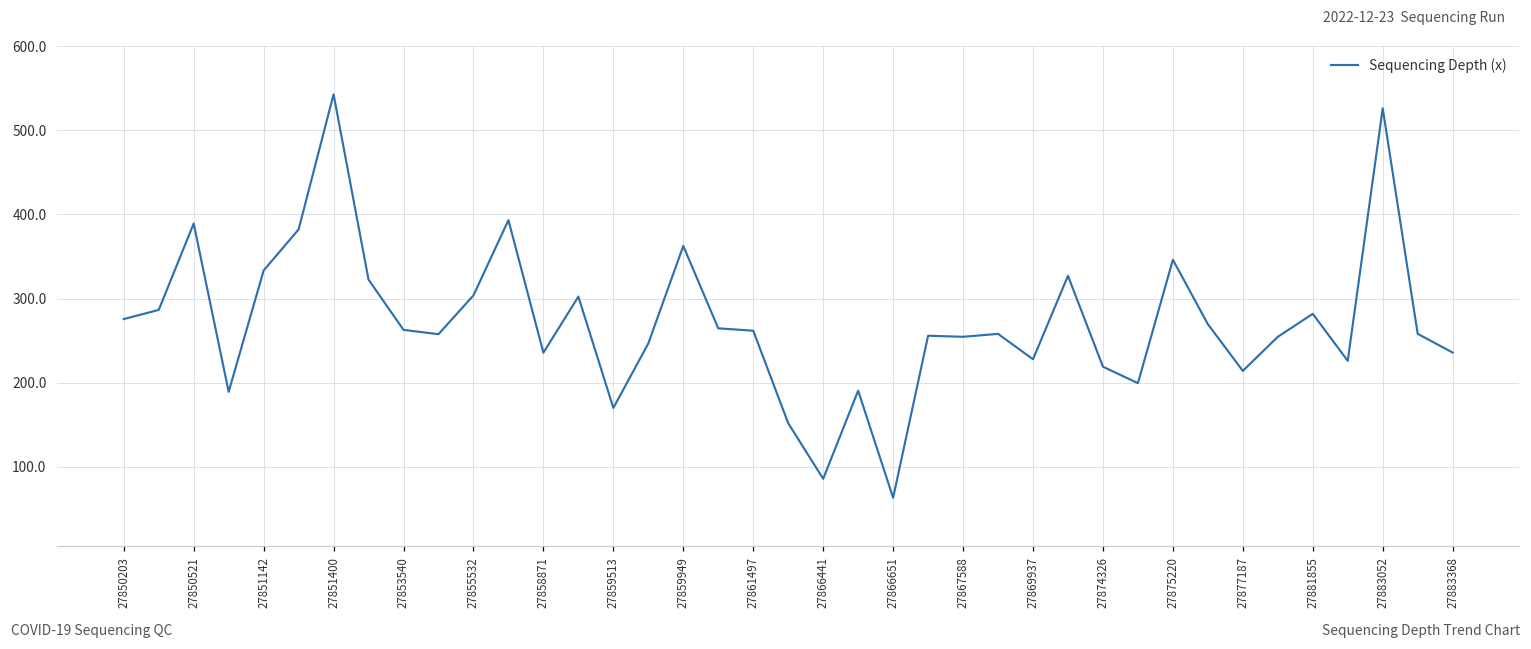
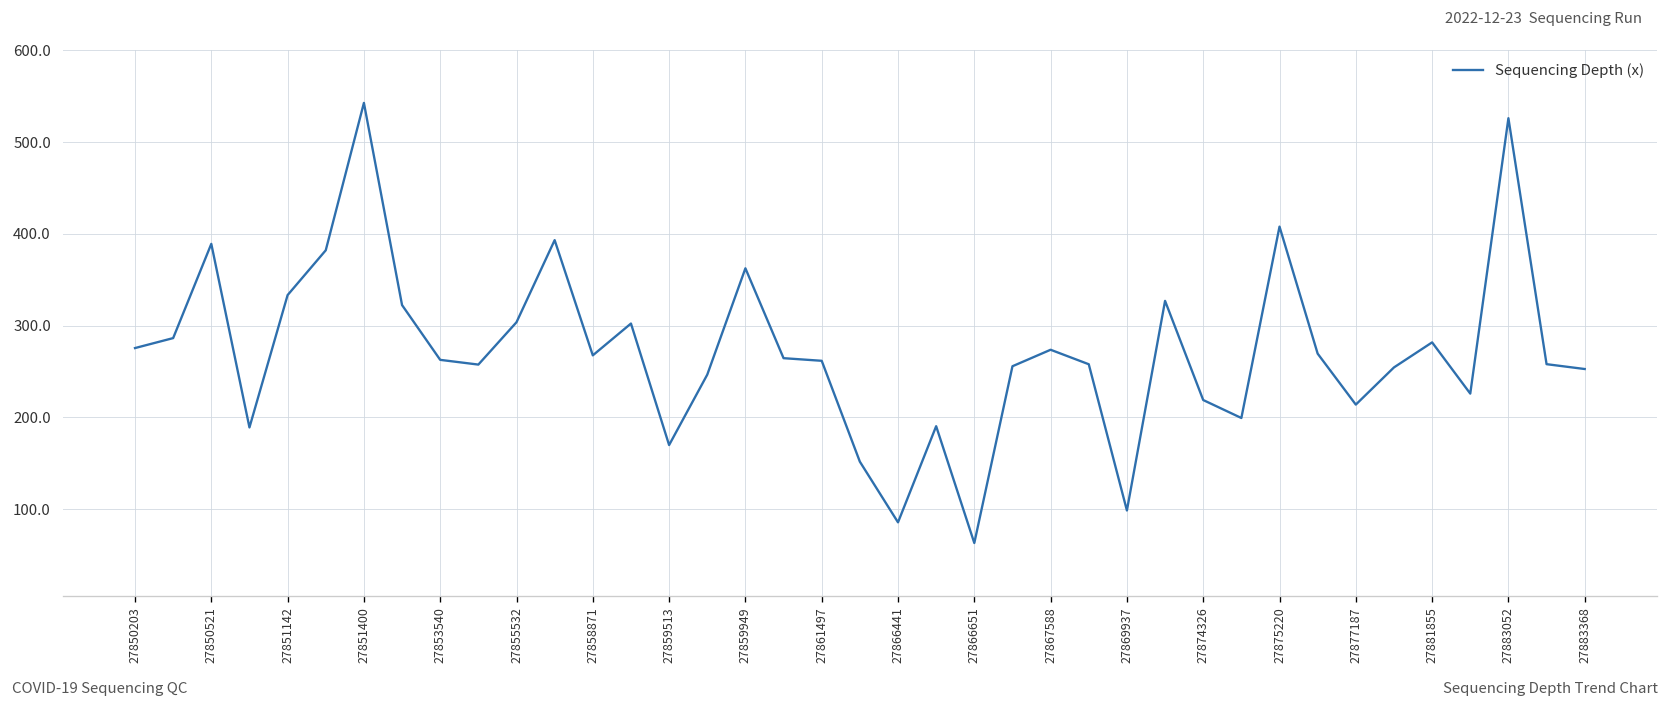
27858871: 240 -> 270
27867588: 250 -> 270
27869937: 230 -> 100
27875220: 350 -> 410
27883368: 240 -> 250
